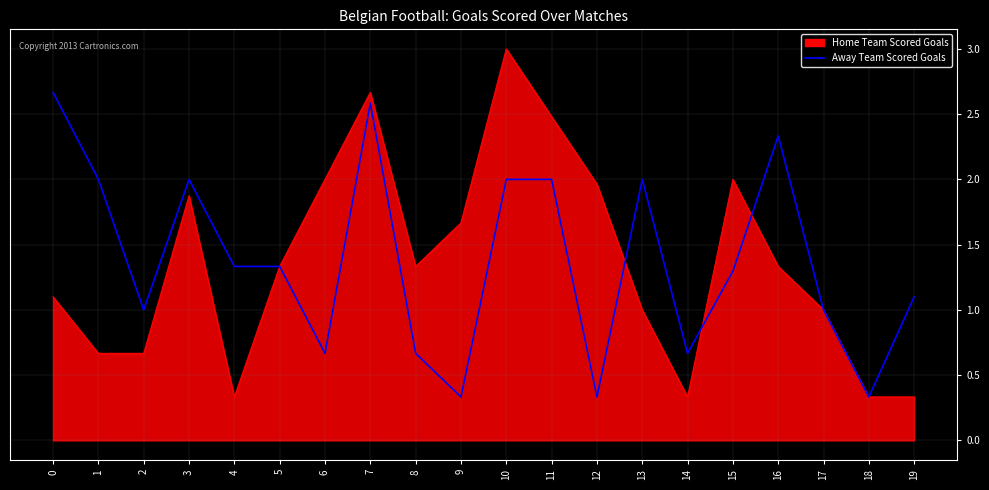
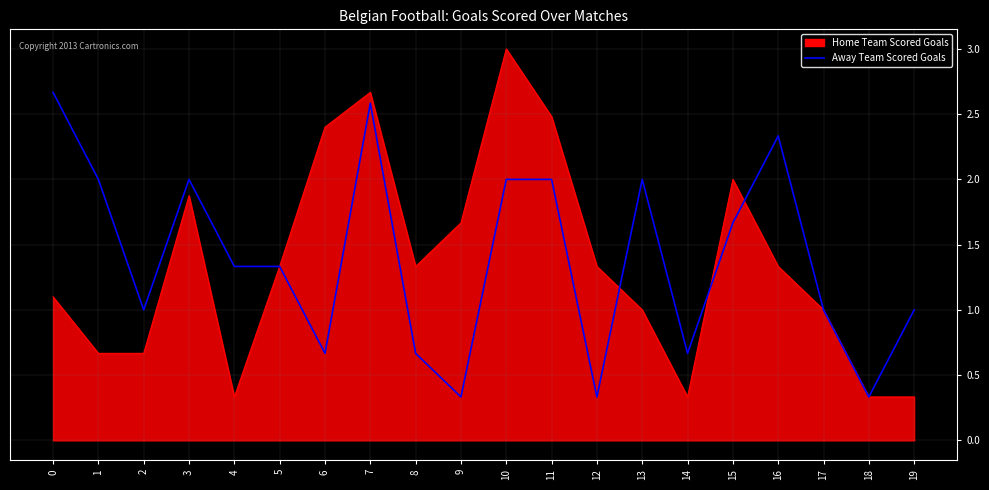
Home Team Scored Goals, 6: 2.0 -> 2.4
Home Team Scored Goals, 12: 1.96 -> 1.33
Away Team Scored Goals, 15: 1.30 -> 1.67
Away Team Scored Goals, 19: 1.1 -> 1.0
